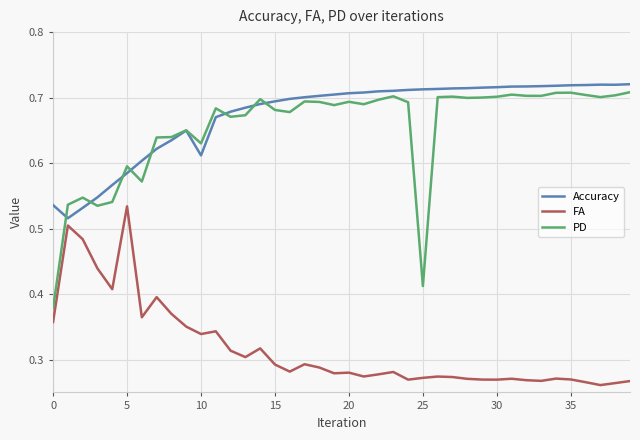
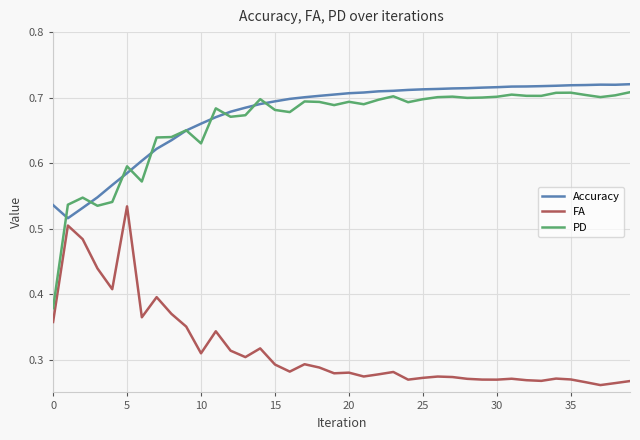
Accuracy, 10: 0.61 -> 0.66
FA, 10: 0.34 -> 0.31
PD, 25: 0.41 -> 0.70
